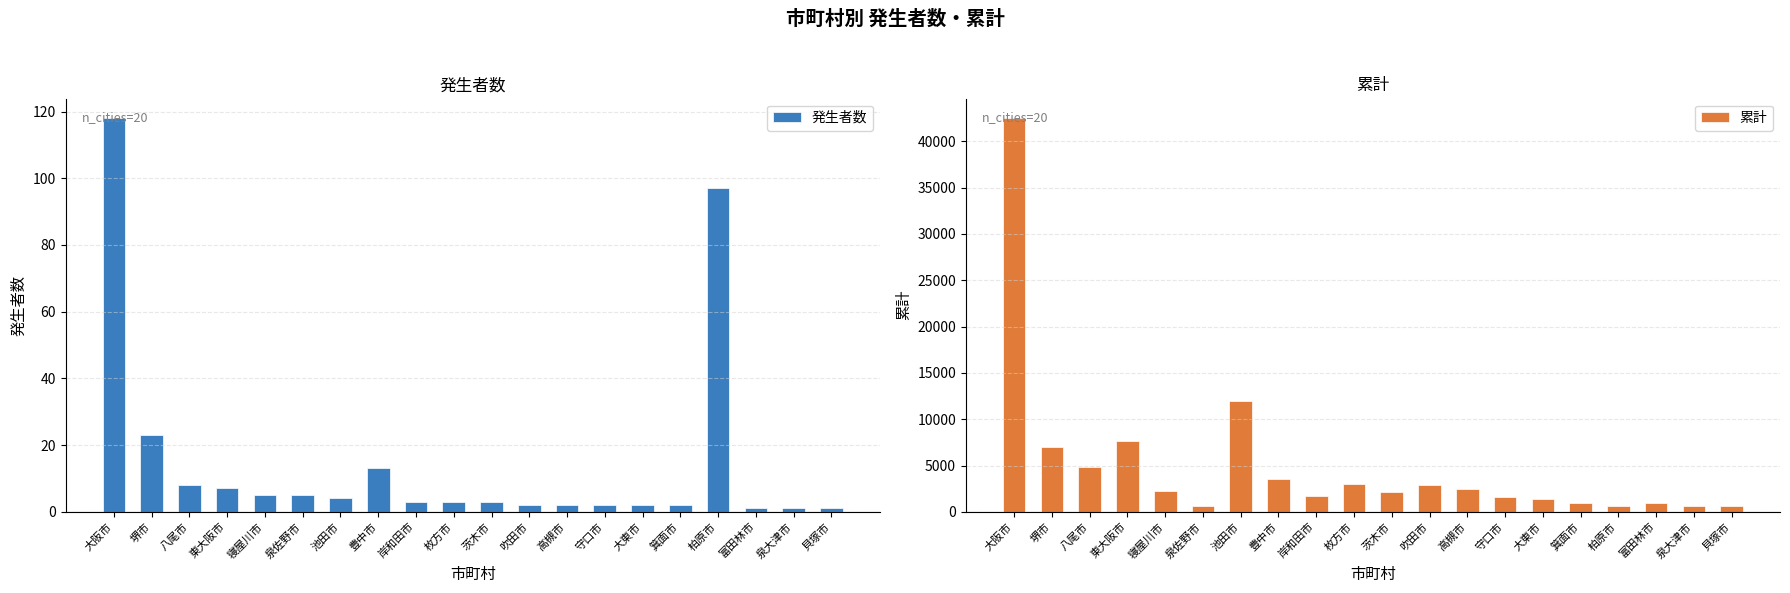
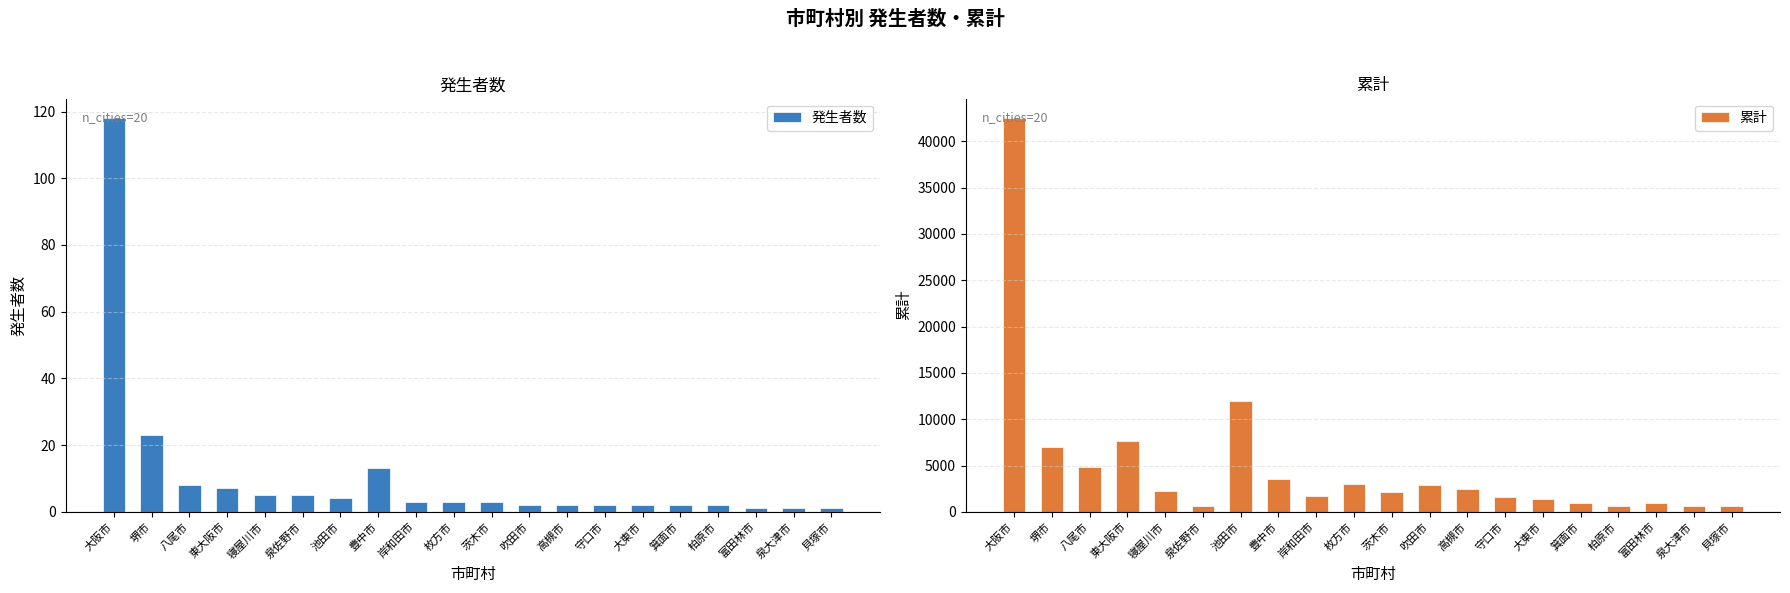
発生者数, 柏原市: 97 -> 2
